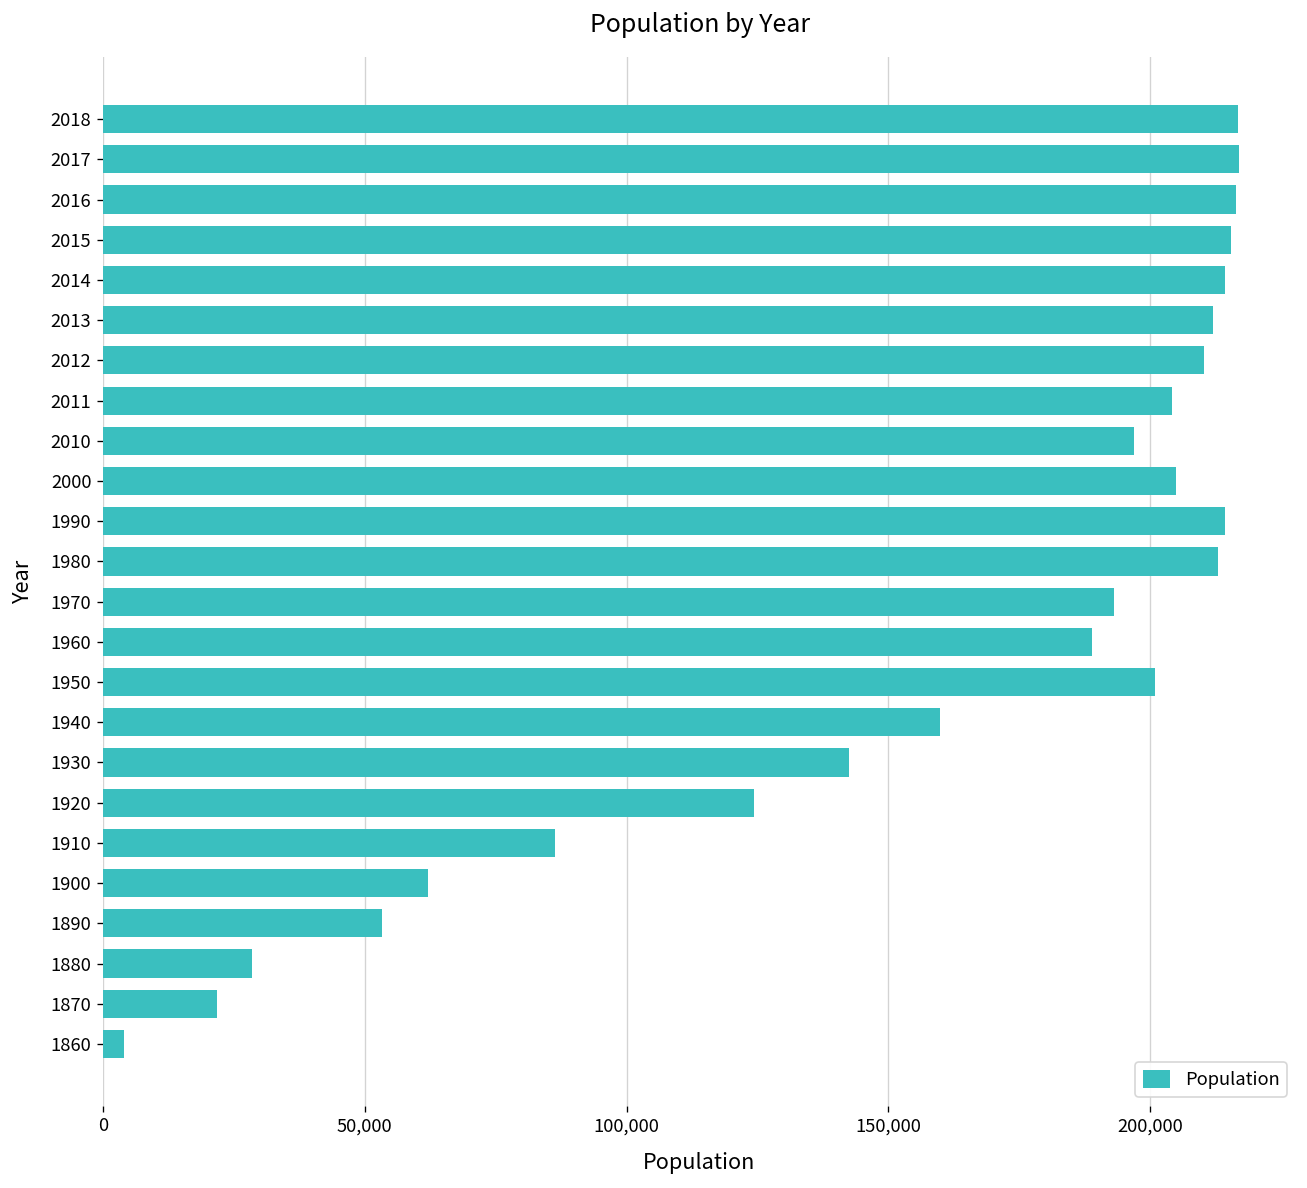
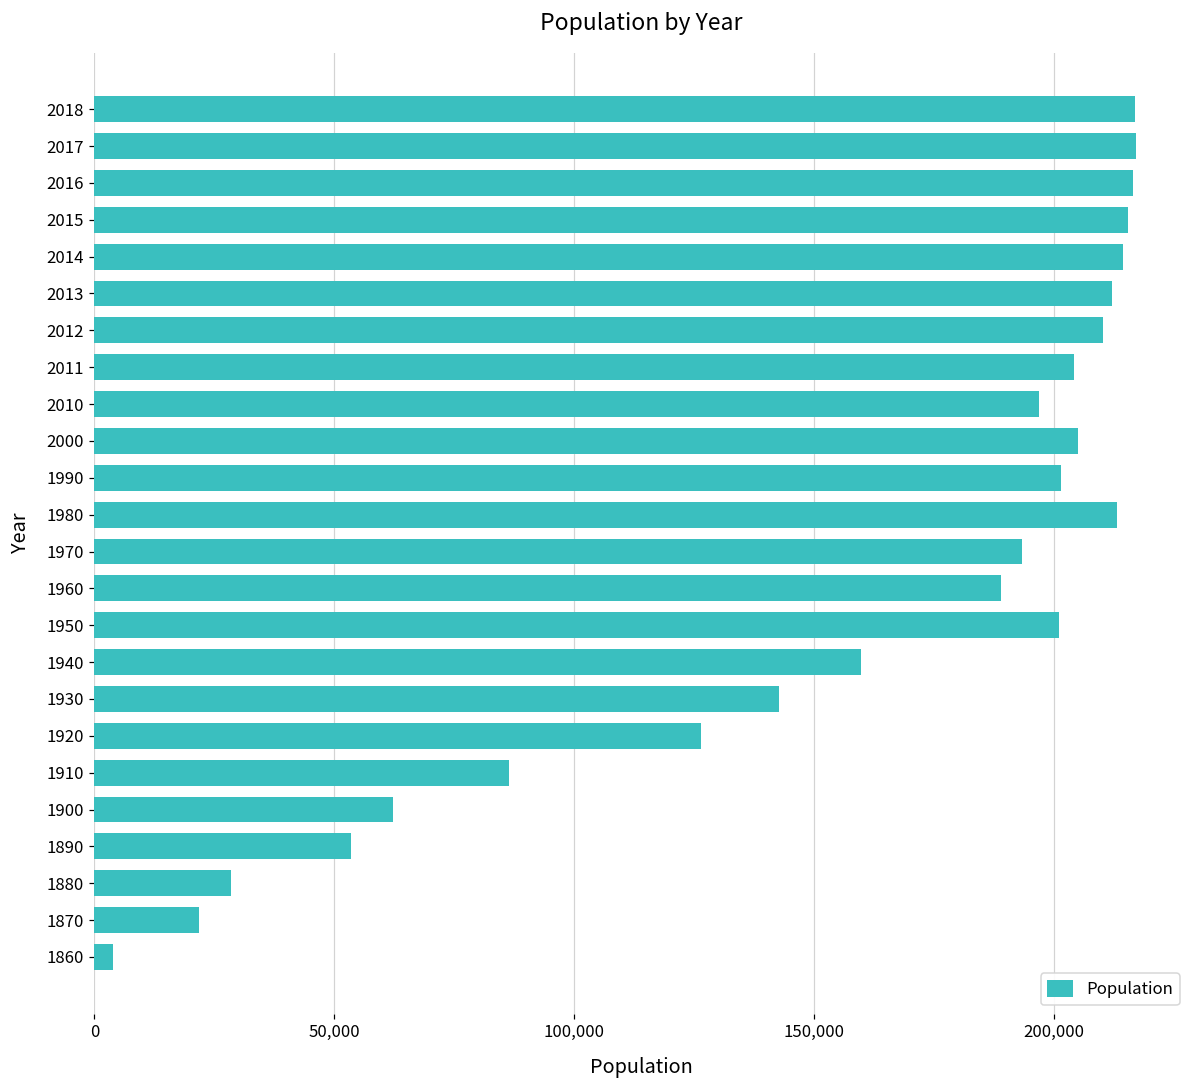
1990: 214,000 -> 201,000
1920: 124,000 -> 126,000
